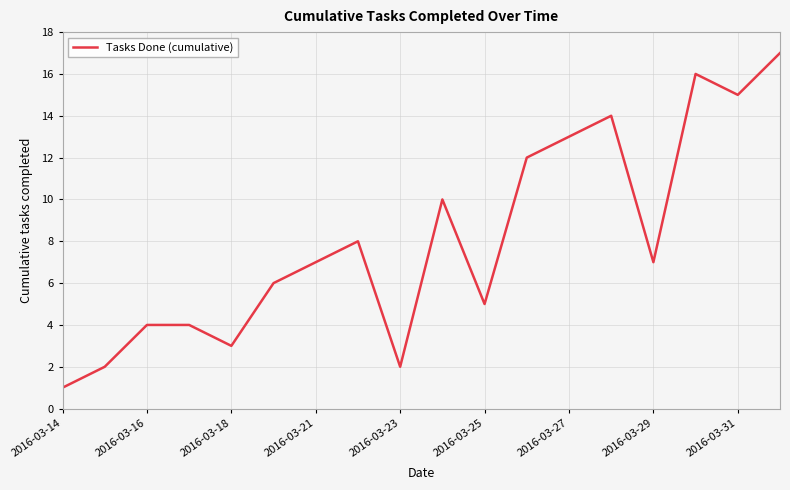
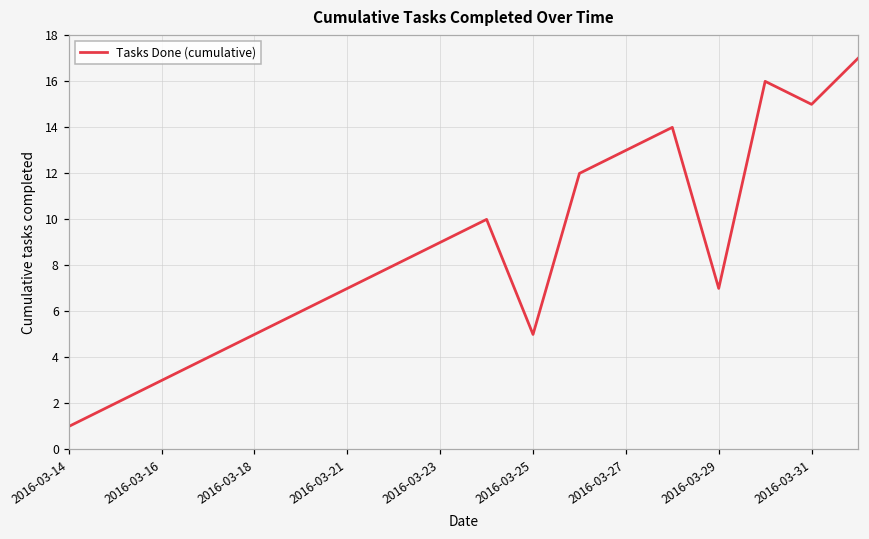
2016-03-16: 4 -> 3
2016-03-18: 3 -> 5
2016-03-23: 2 -> 9
